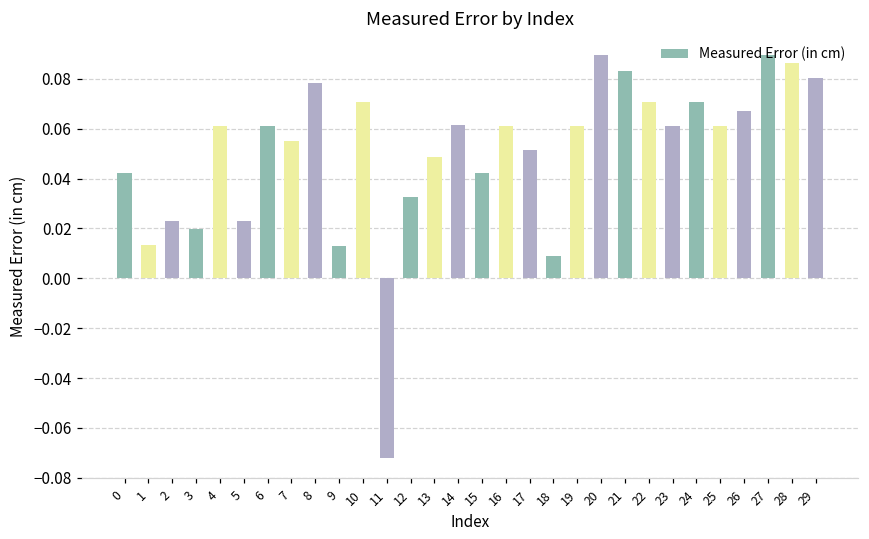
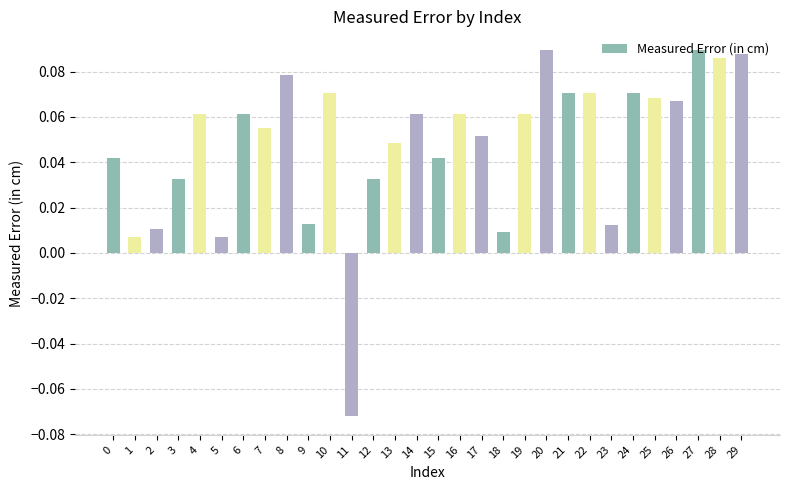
1: 0.014 -> 0.007
2: 0.023 -> 0.011
3: 0.020 -> 0.033
5: 0.023 -> 0.007
21: 0.083 -> 0.071
23: 0.061 -> 0.012
25: 0.061 -> 0.069
29: 0.080 -> 0.088
